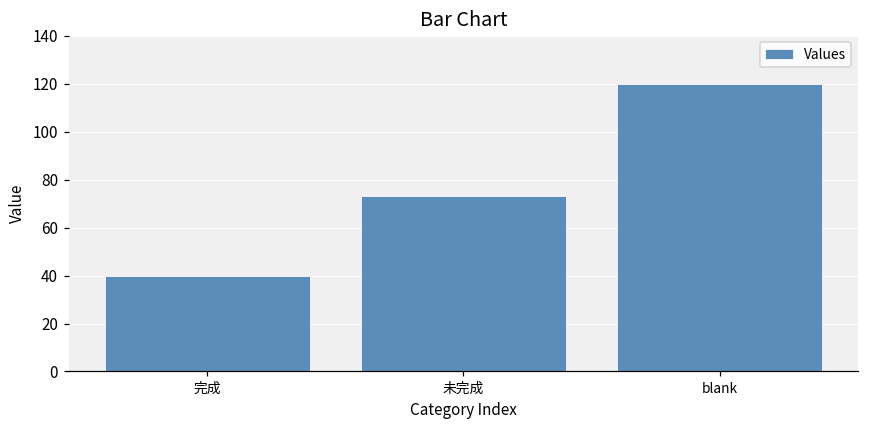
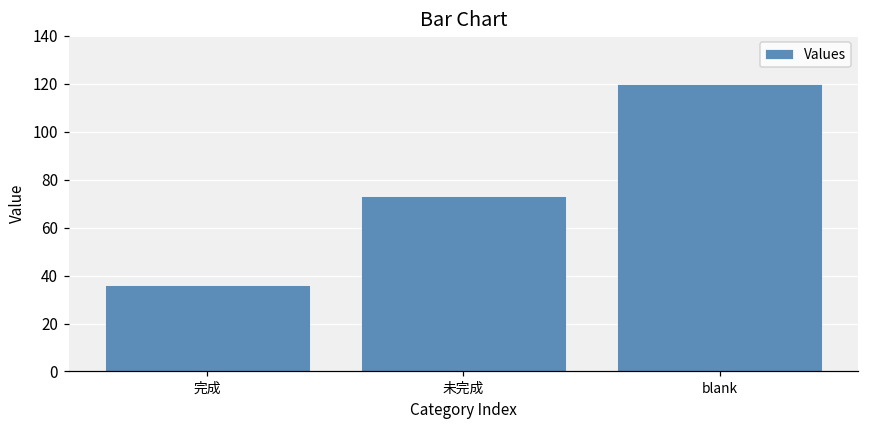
完成: 40 -> 36
